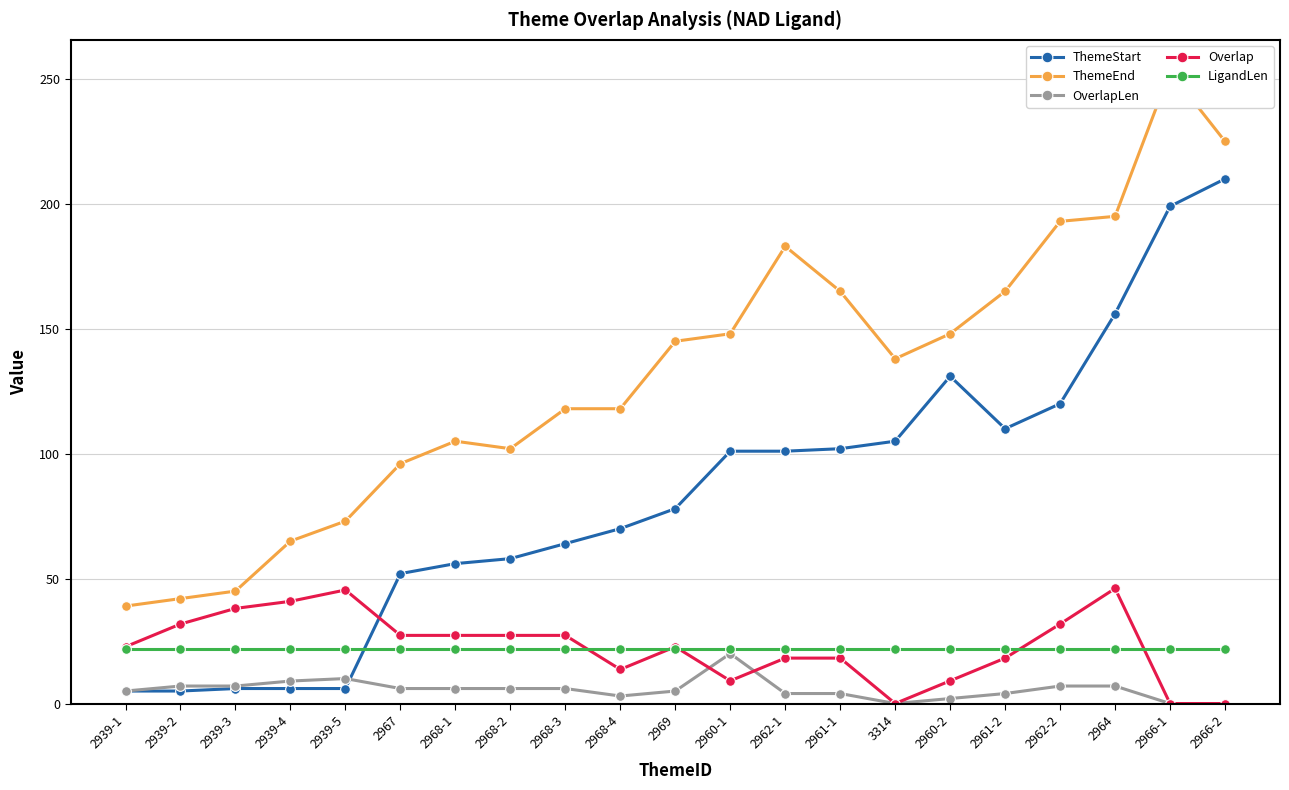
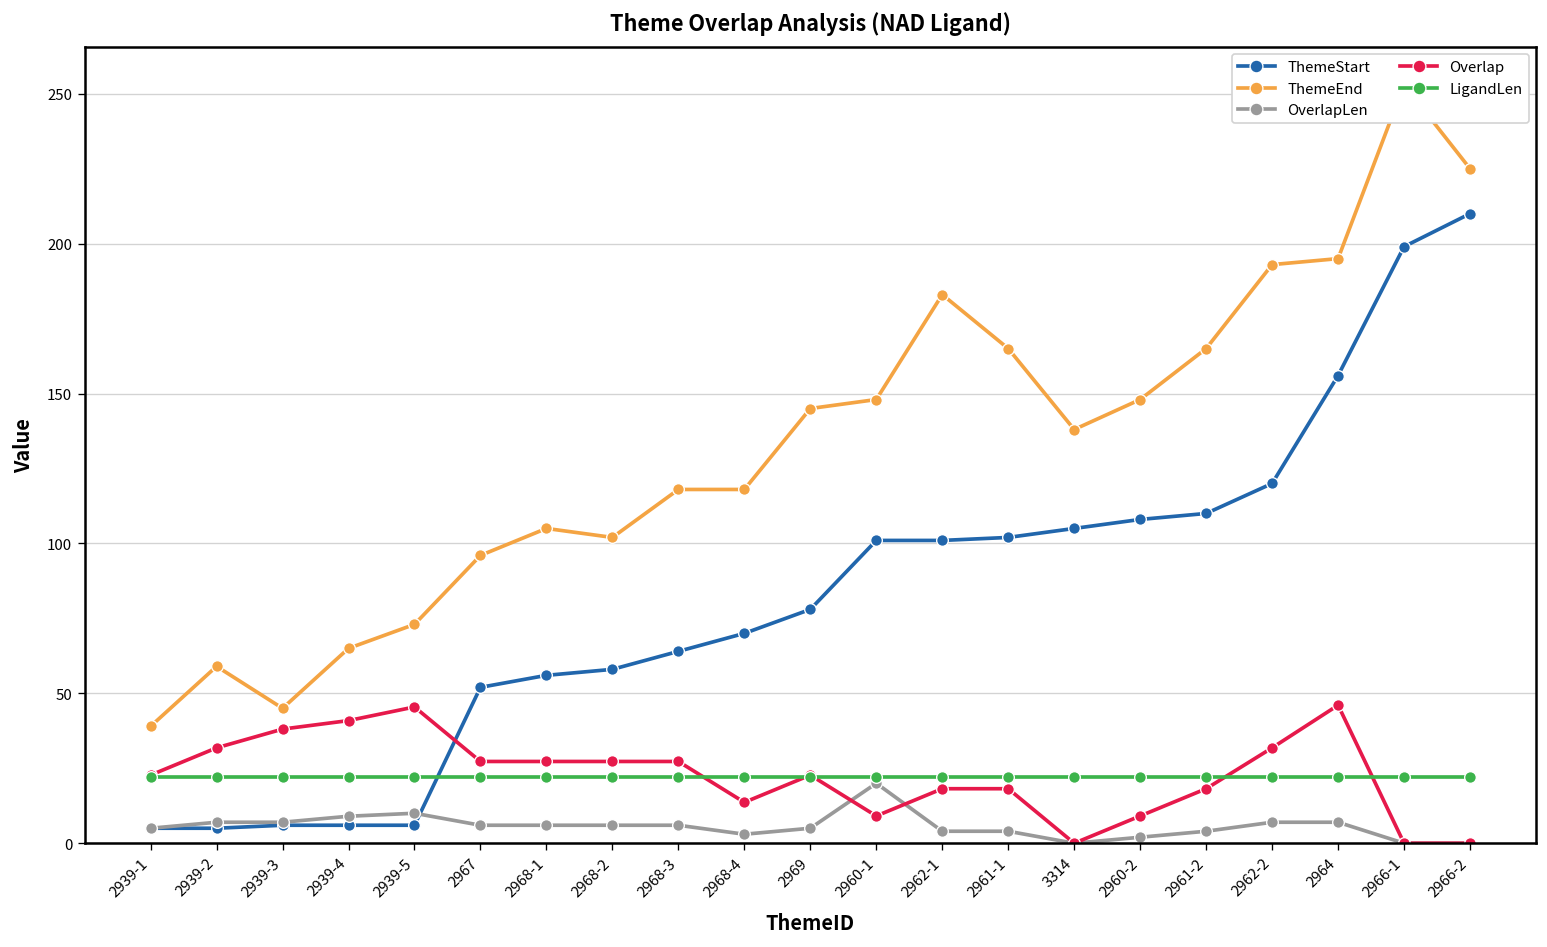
ThemeEnd, 2939-2: 42 -> 59
ThemeStart, 2960-2: 131 -> 108
